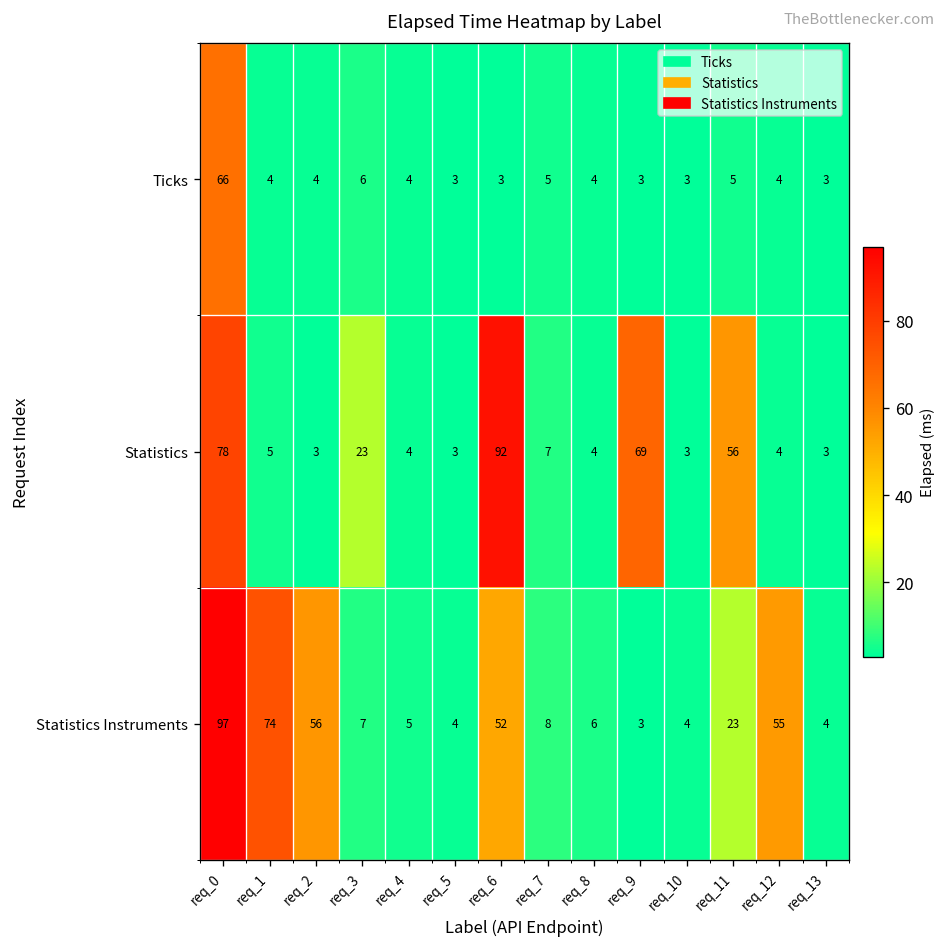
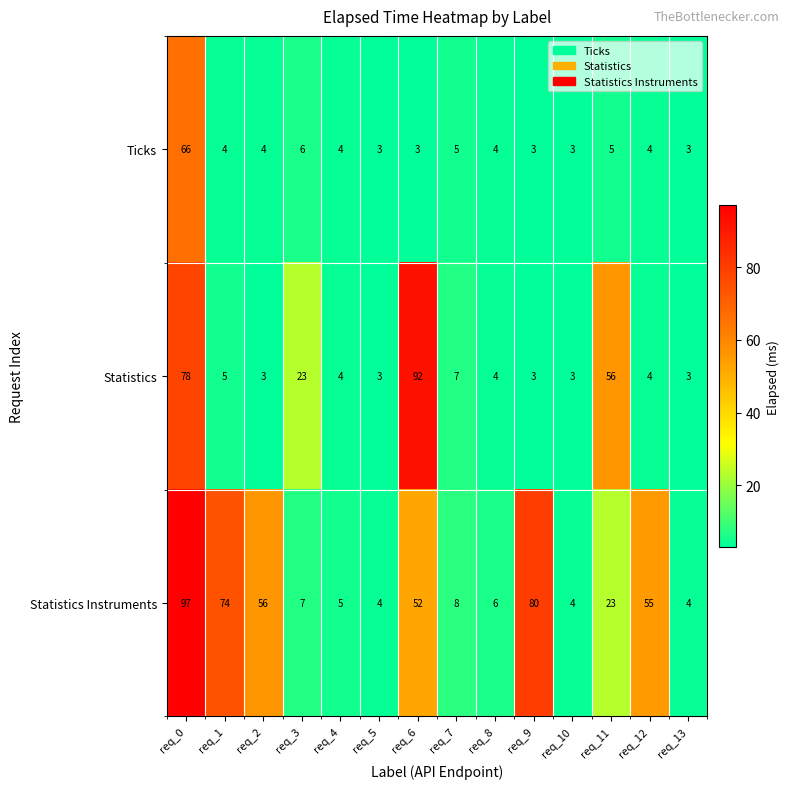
Statistics, req_9: 69 -> 3
Statistics Instruments, req_9: 3 -> 80
